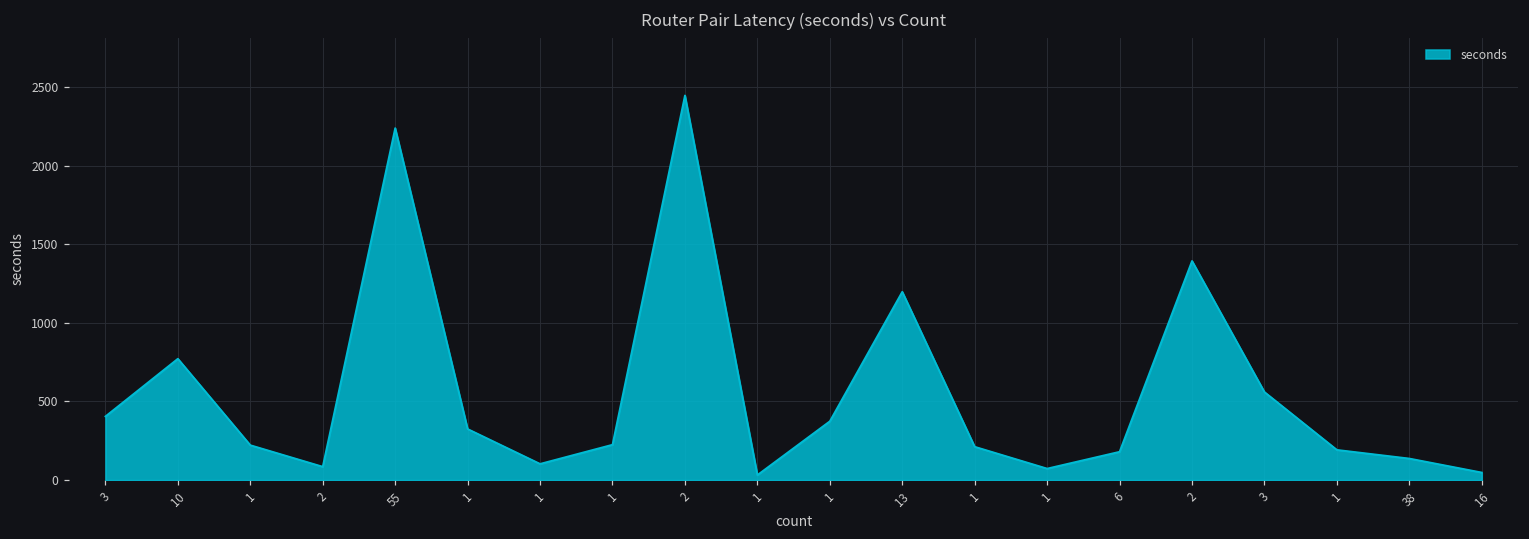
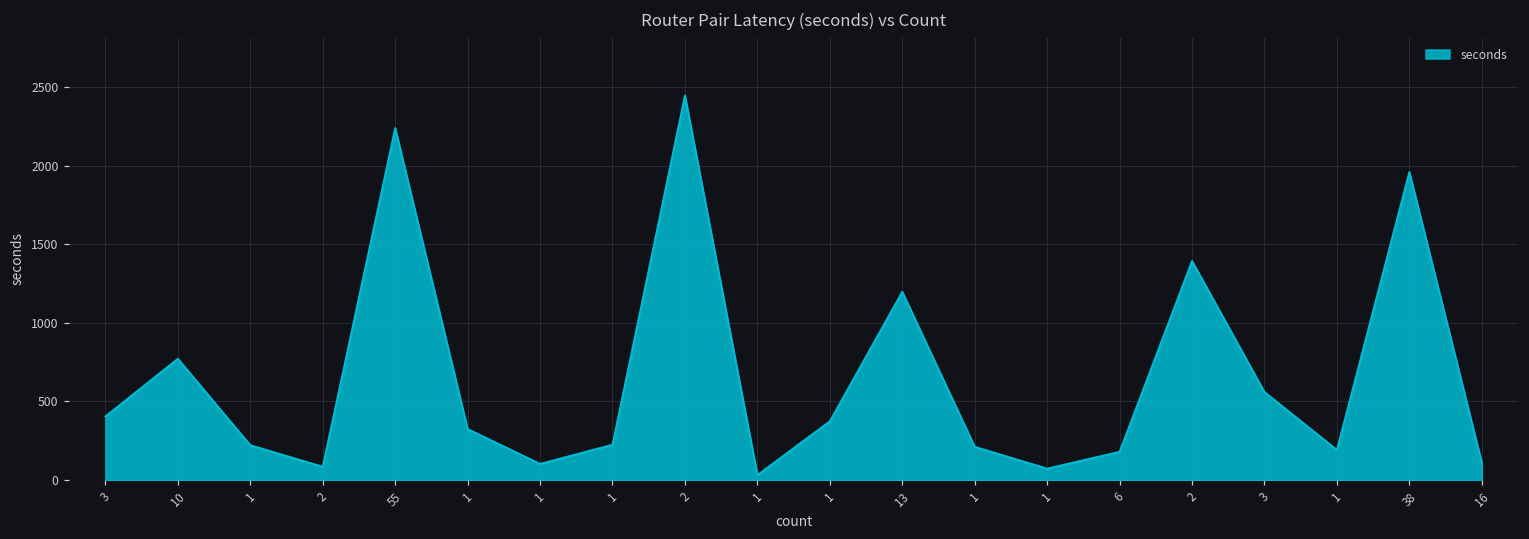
38: 140 -> 1960
16: 50 -> 110
